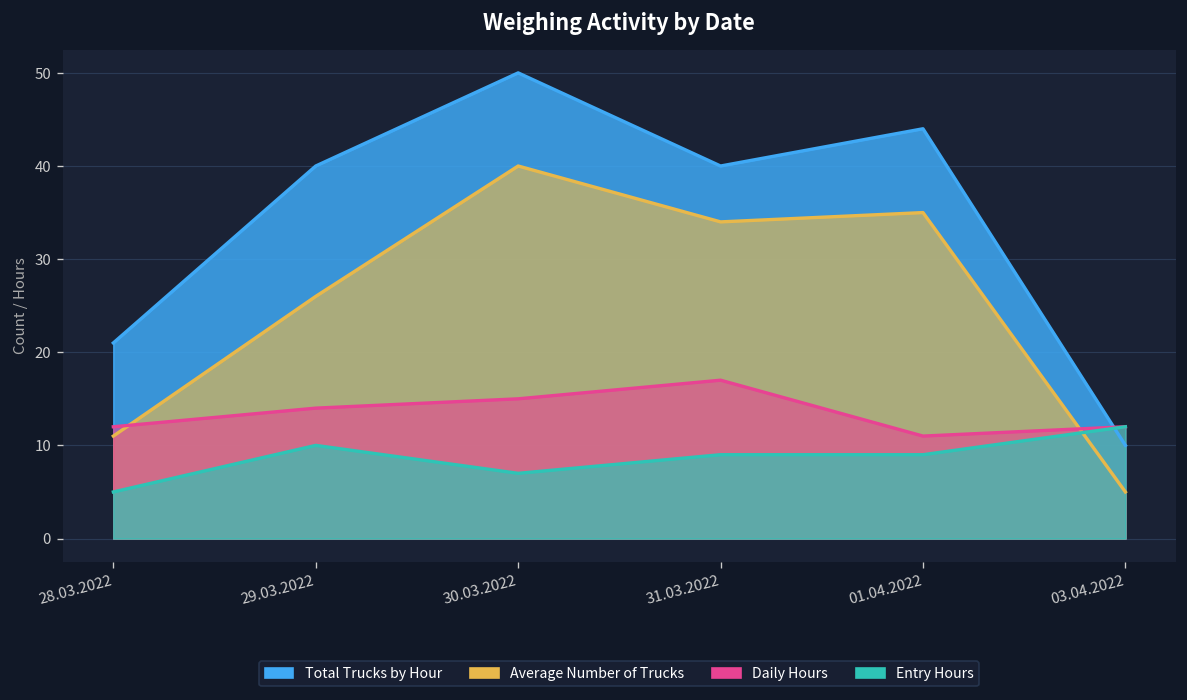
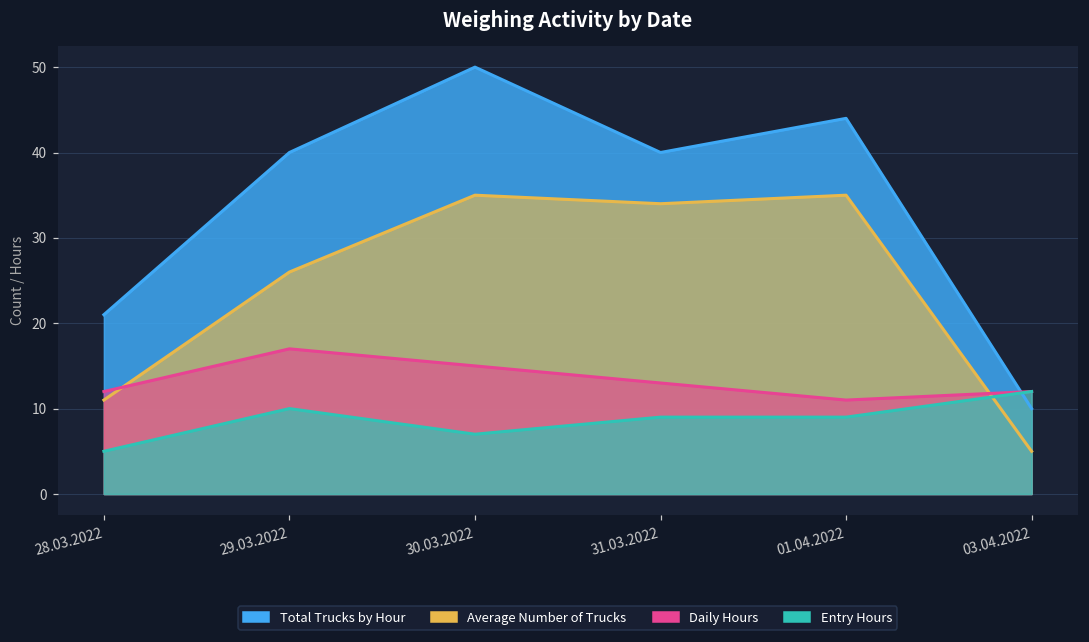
Daily Hours, 29.03.2022: 14 -> 17
Average Number of Trucks, 30.03.2022: 40 -> 35
Daily Hours, 31.03.2022: 17 -> 13
